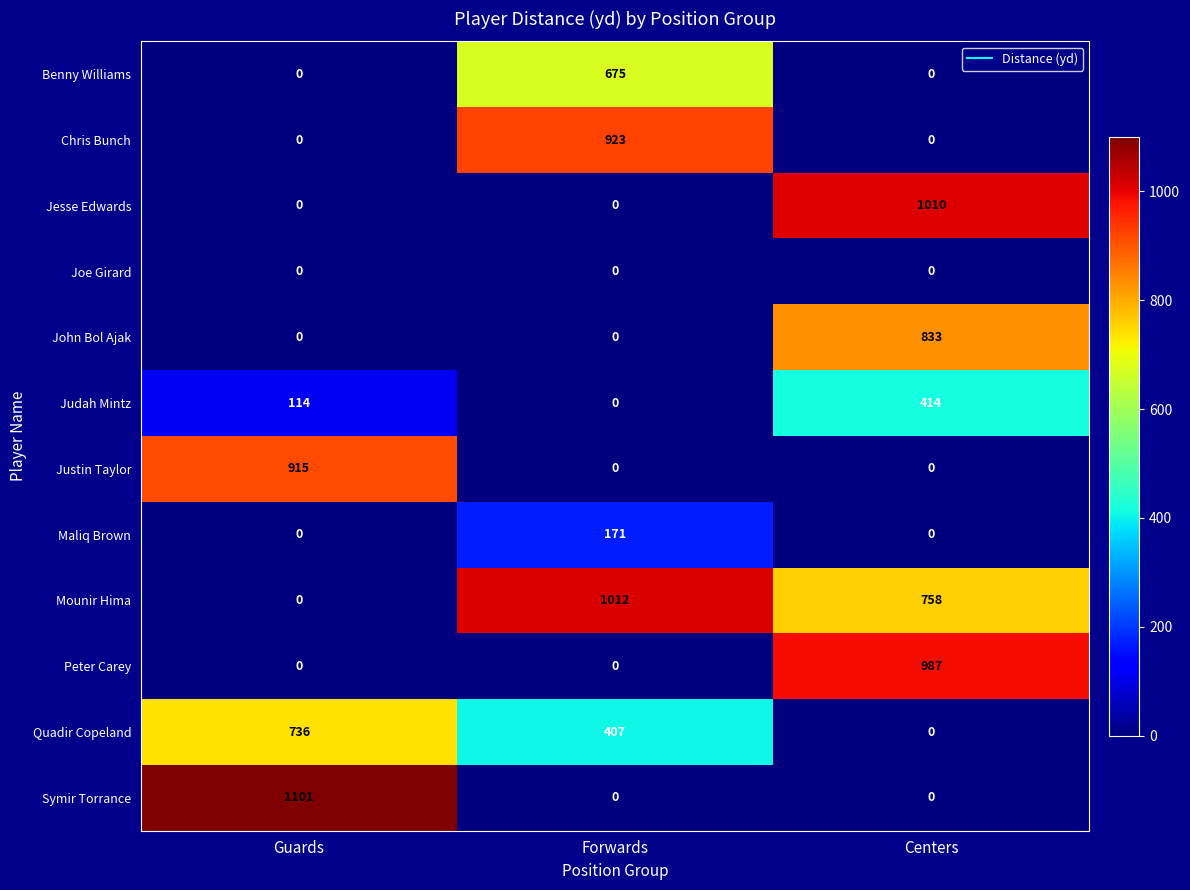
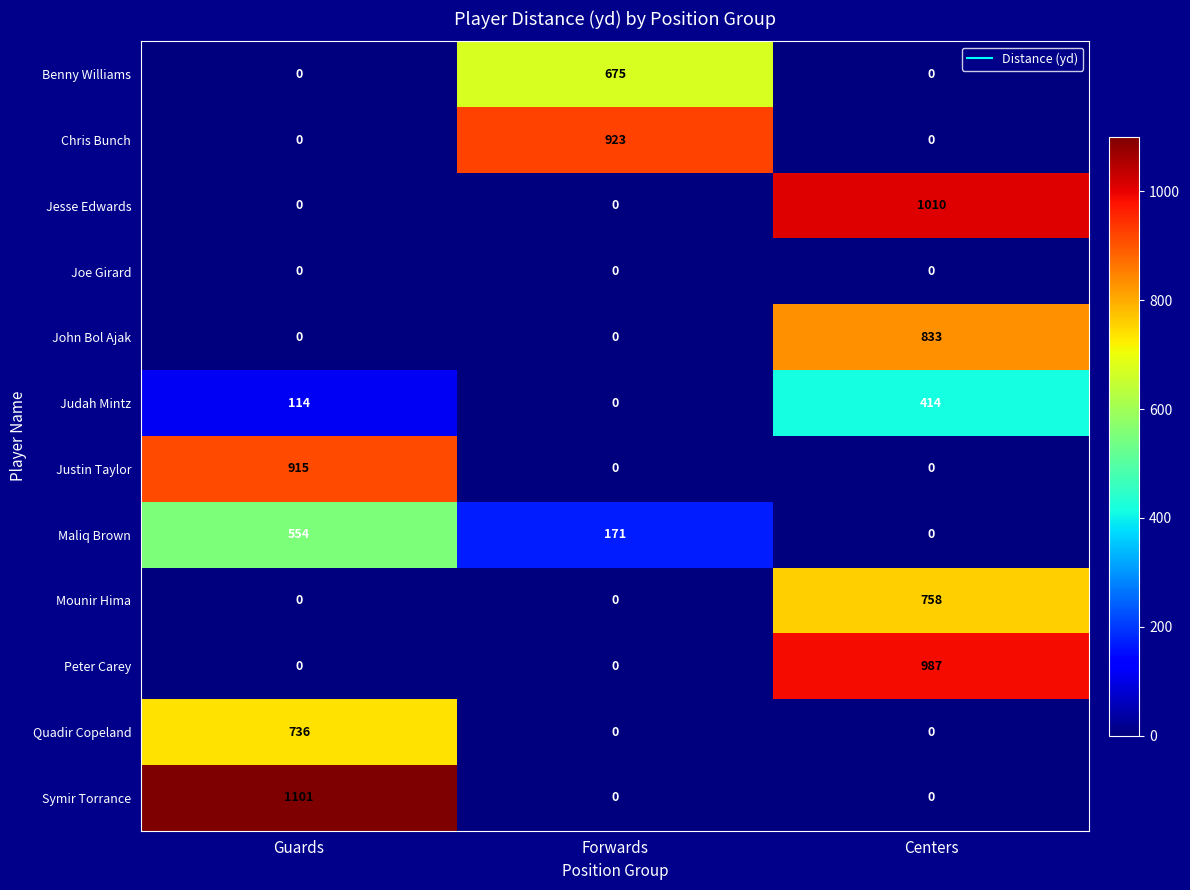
Maliq Brown, Guards: 0 -> 554
Mounir Hima, Forwards: 1012 -> 0
Quadir Copeland, Forwards: 407 -> 0
